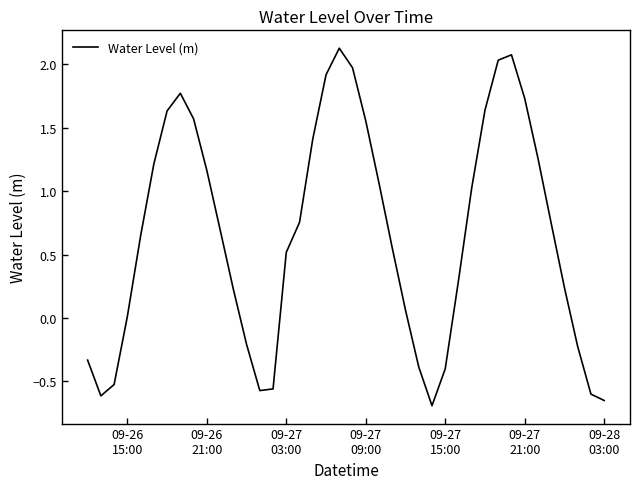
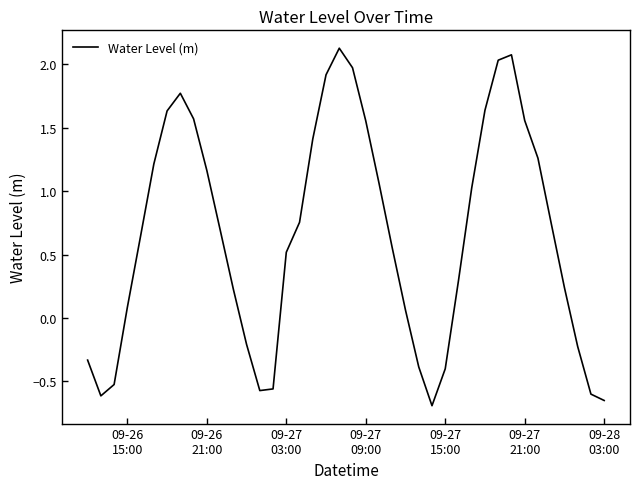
09-26 15:00: 0.01 -> 0.08
09-27 21:00: 1.73 -> 1.56
